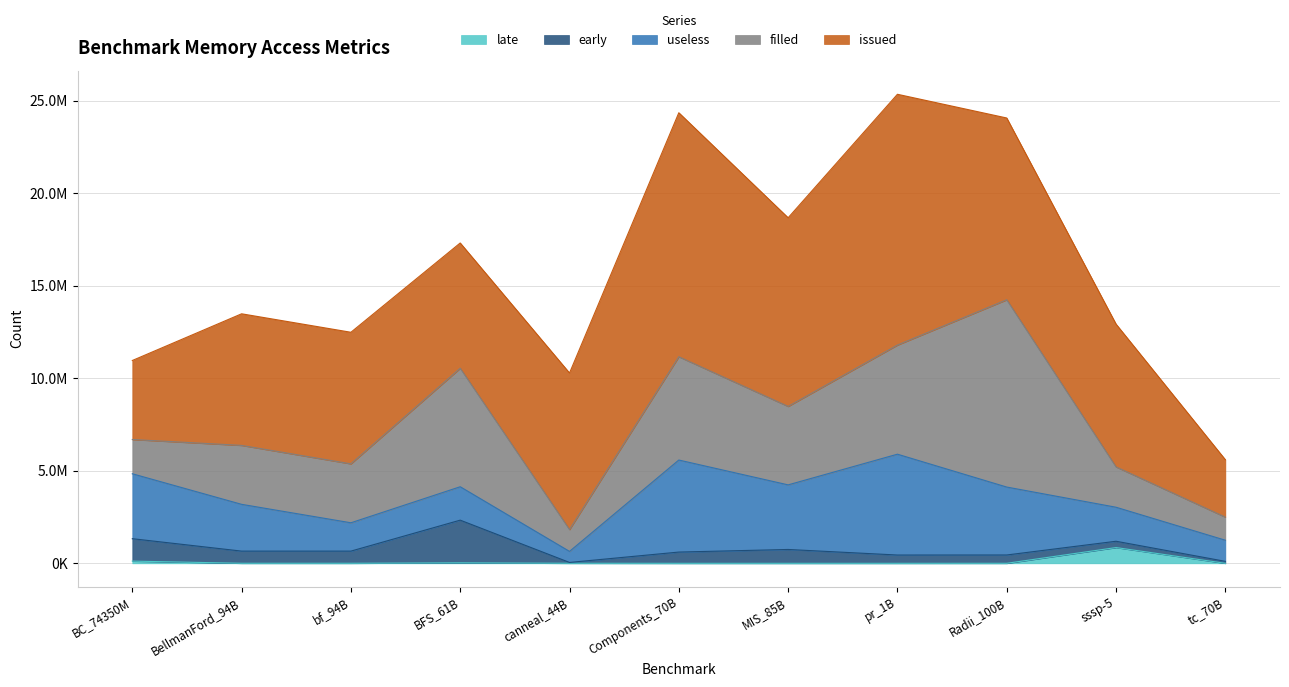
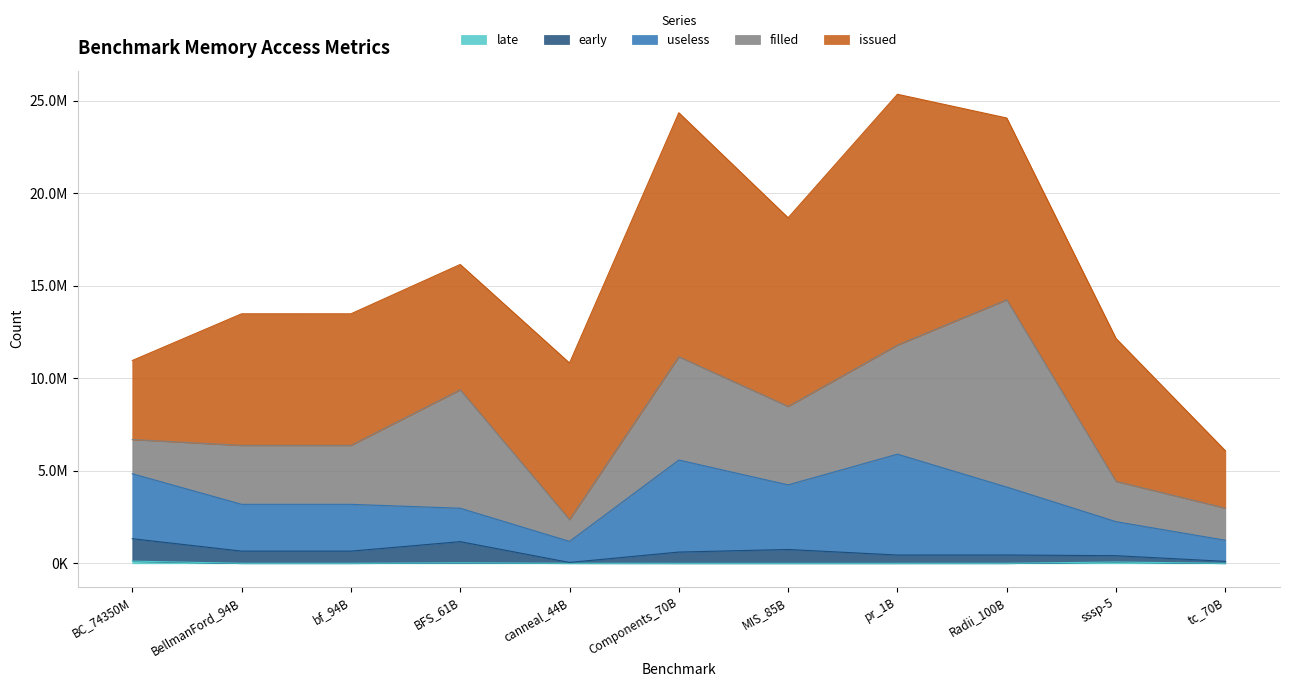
useless, bf_94B: 1500000 -> 2500000
early, BFS_61B: 2300000 -> 1100000
useless, canneal_44B: 600000 -> 1100000
late, sssp-5: 900000 -> 100000
filled, tc_70B: 1200000 -> 1700000
